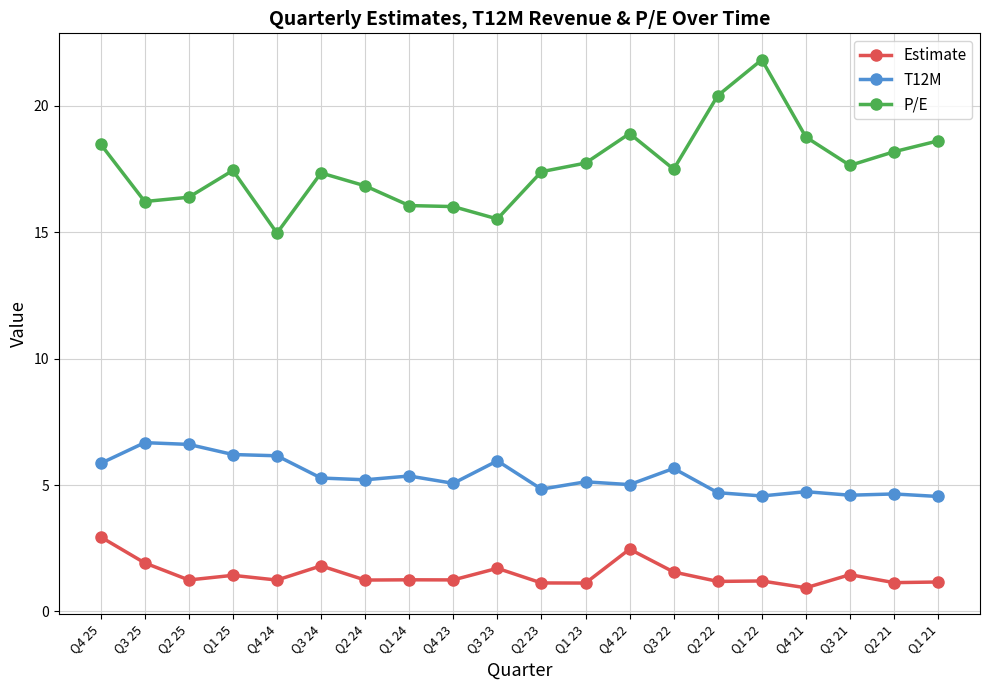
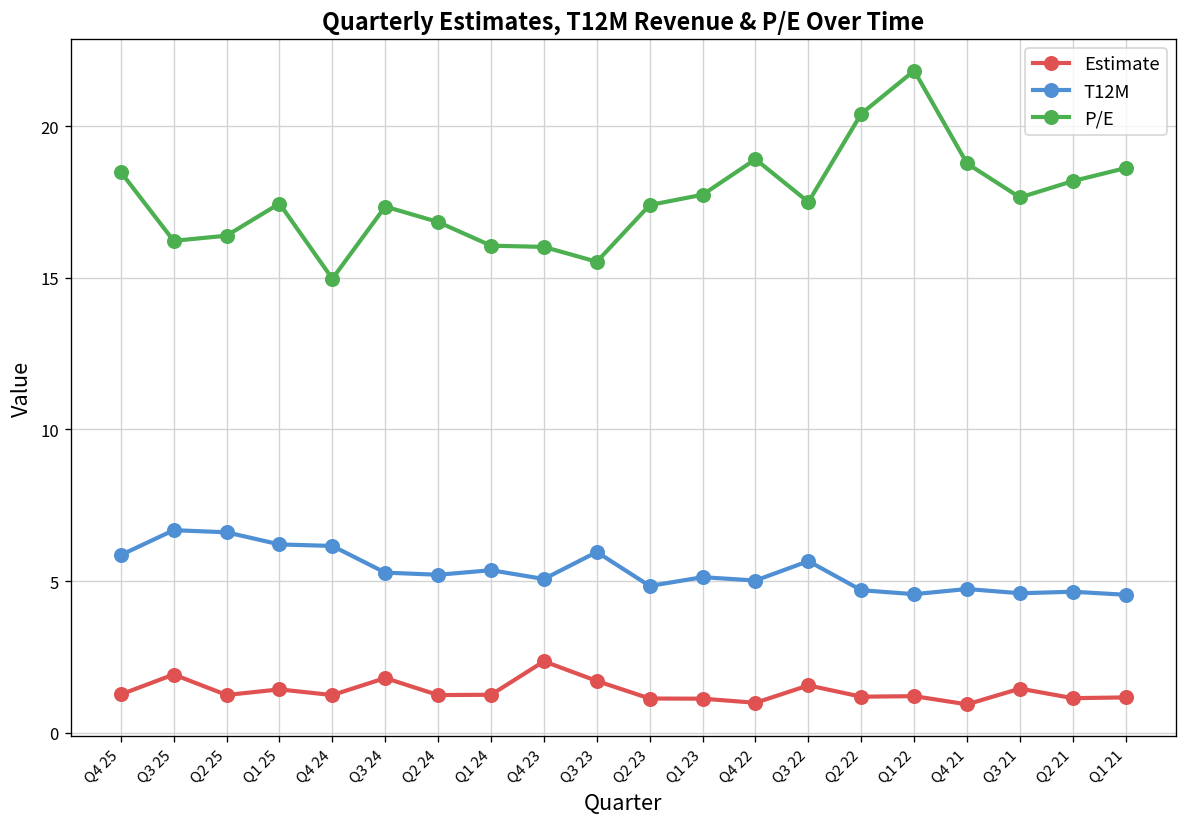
Estimate, Q4 25: 2.9 -> 1.3
Estimate, Q4 23: 1.2 -> 2.4
Estimate, Q4 22: 2.5 -> 1.0
